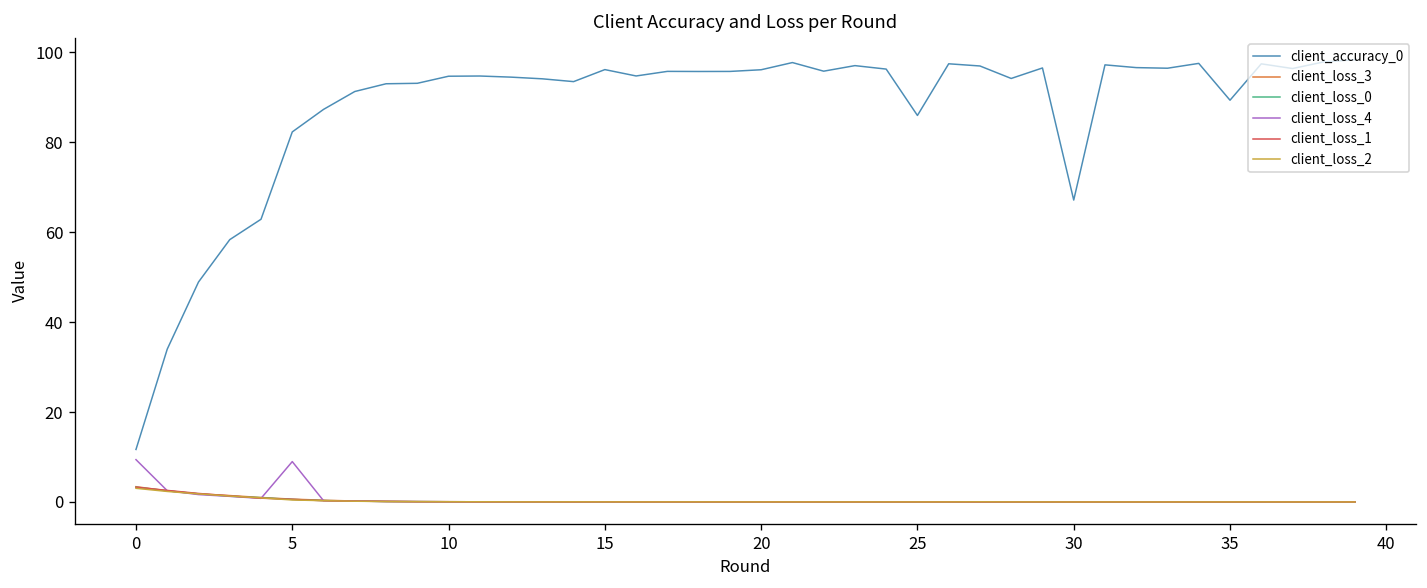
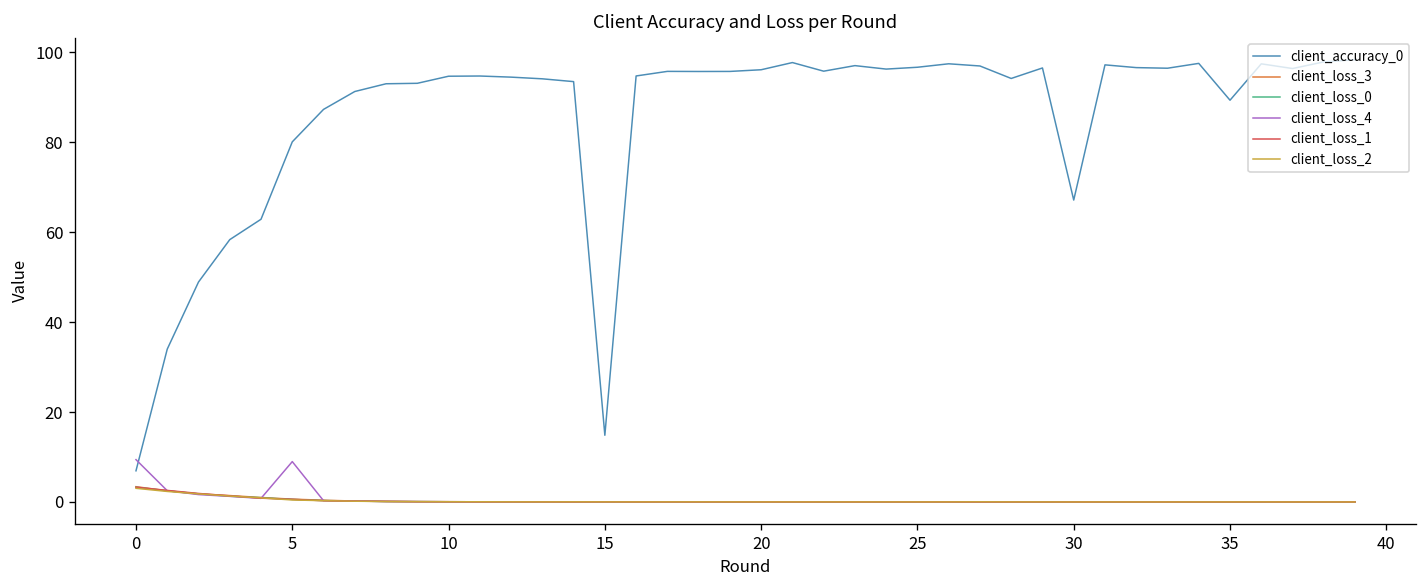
client_accuracy_0, 0: 12 -> 7
client_accuracy_0, 5: 82 -> 80
client_accuracy_0, 15: 96 -> 15
client_accuracy_0, 25: 86 -> 97
